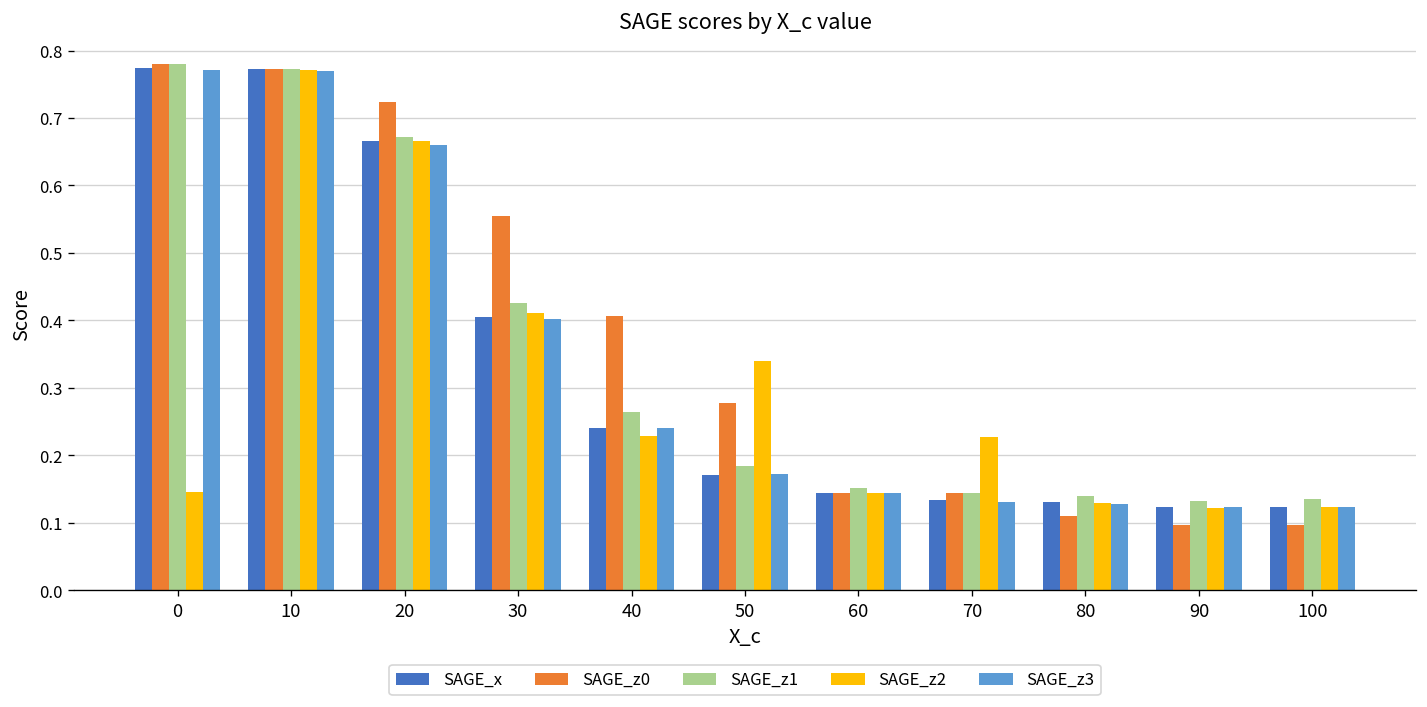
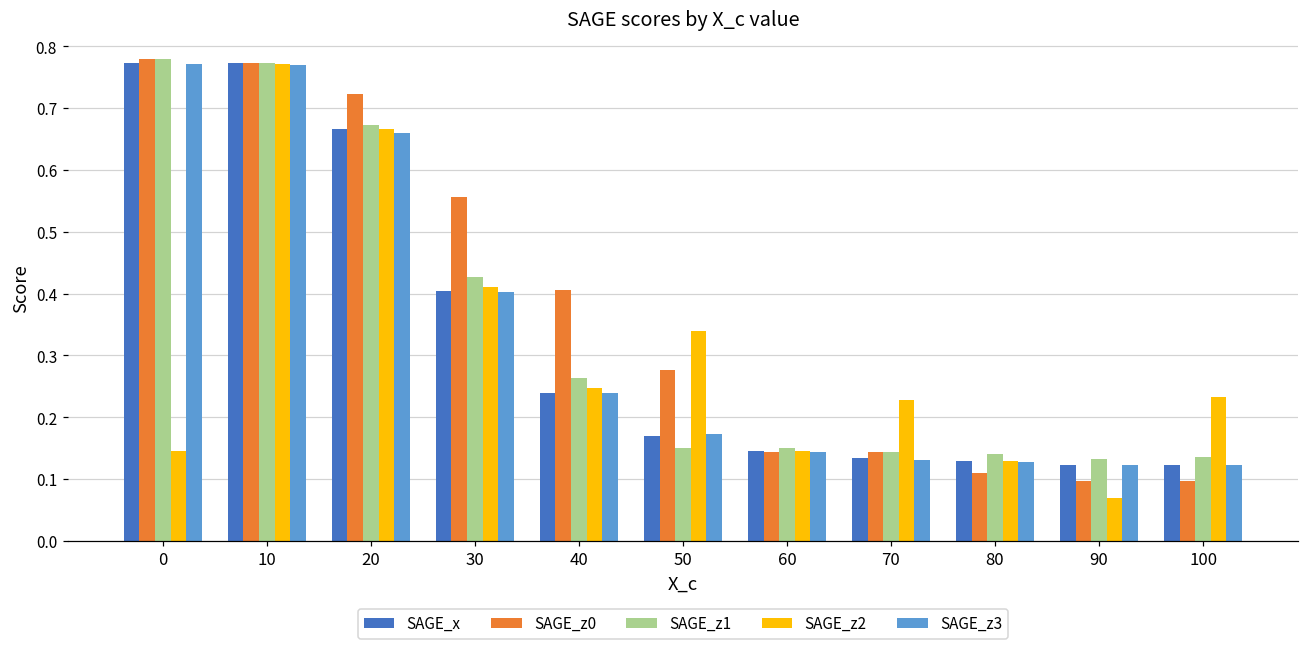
SAGE_z2, 40: 0.23 -> 0.25
SAGE_z1, 50: 0.18 -> 0.15
SAGE_z2, 90: 0.12 -> 0.07
SAGE_z2, 100: 0.12 -> 0.23
